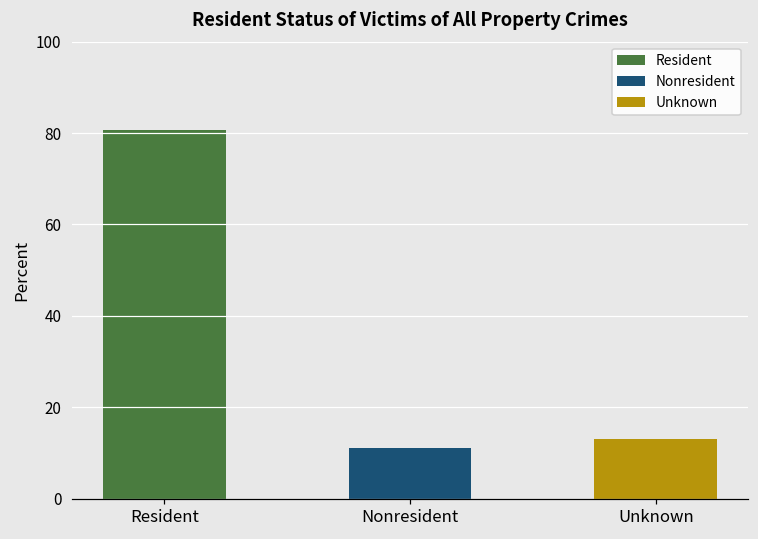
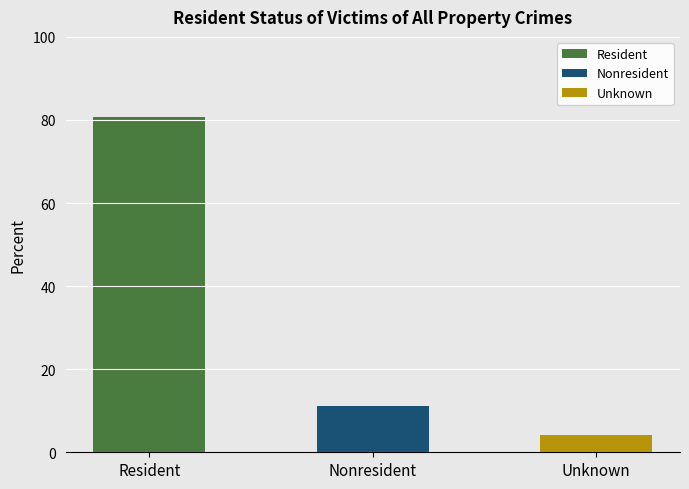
Unknown: 13 -> 4
